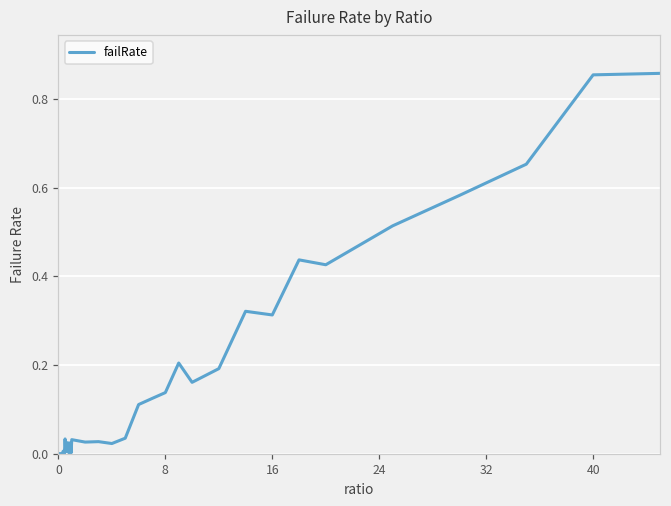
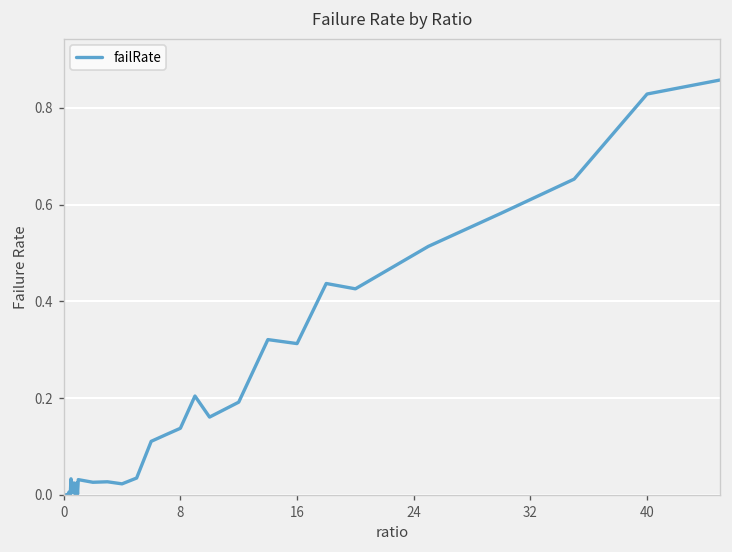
40: 0.85 -> 0.83
